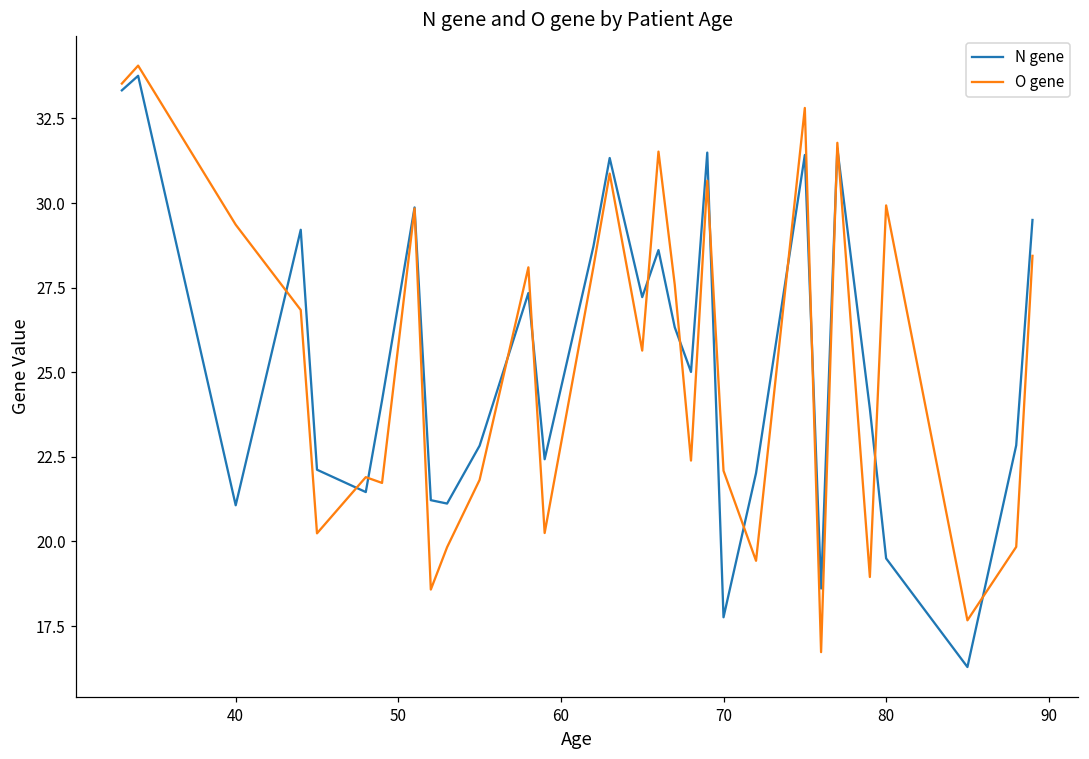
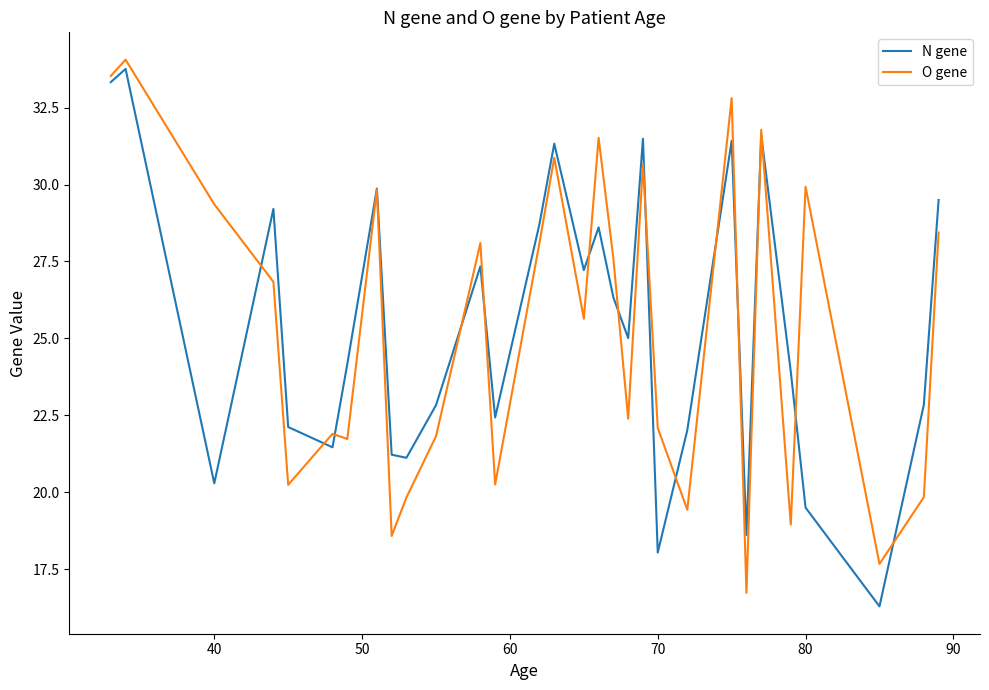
N gene, 40: 21.1 -> 20.3
N gene, 70: 17.8 -> 18.0
